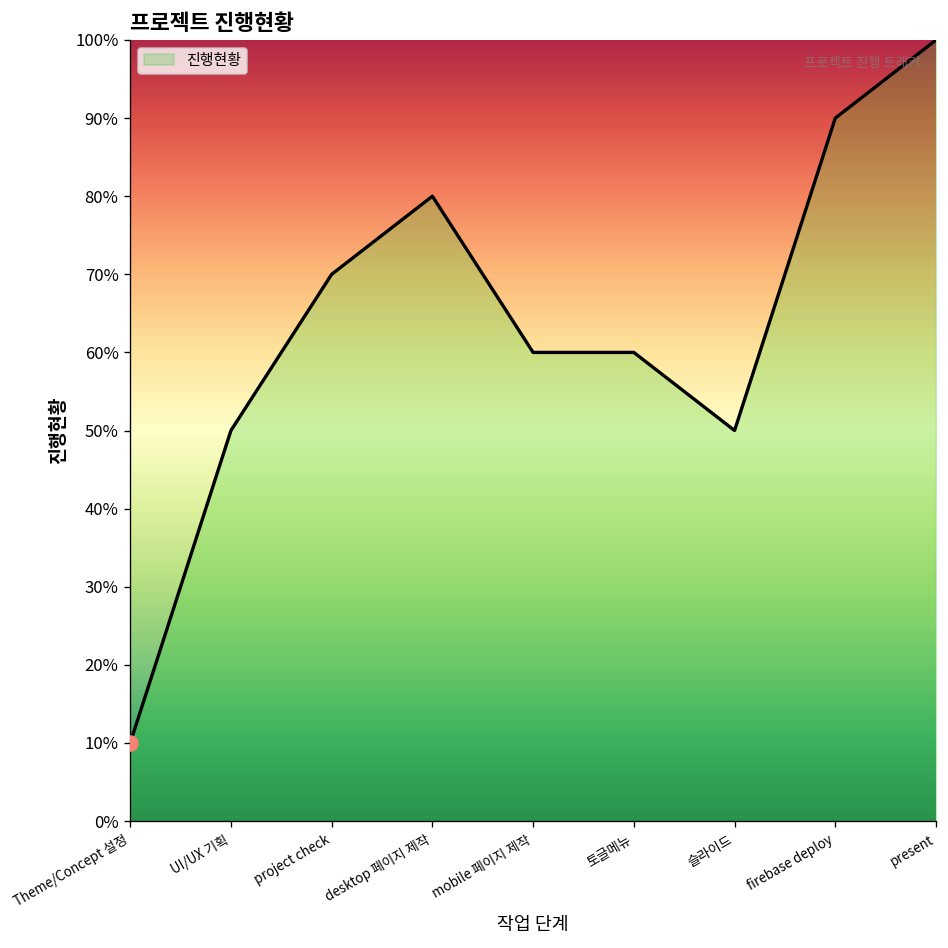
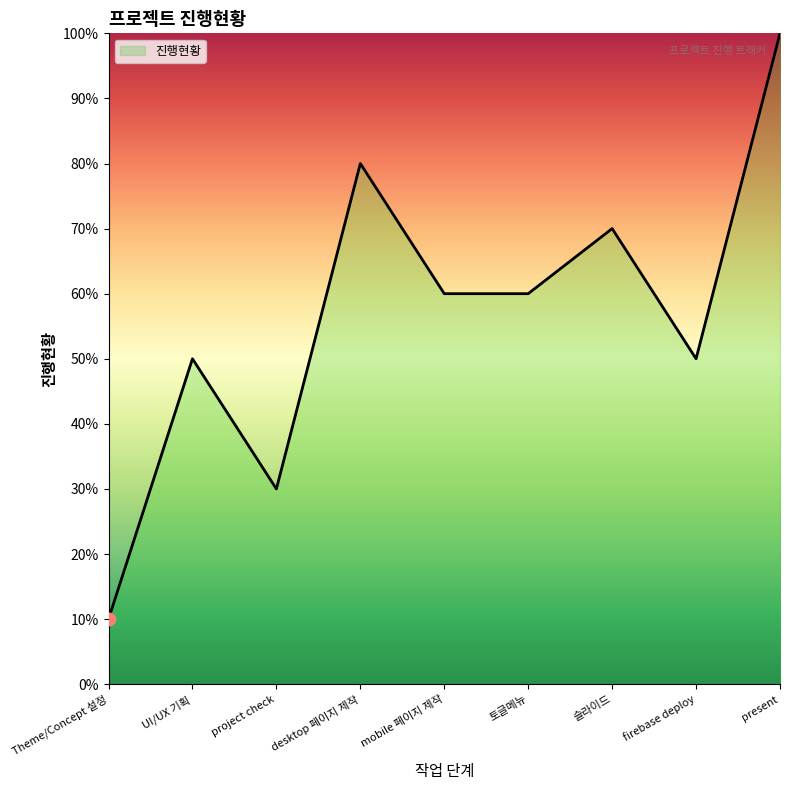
진행현황, project check: 70% -> 30%
진행현황, 슬라이드: 50% -> 70%
진행현황, firebase deploy: 90% -> 50%
